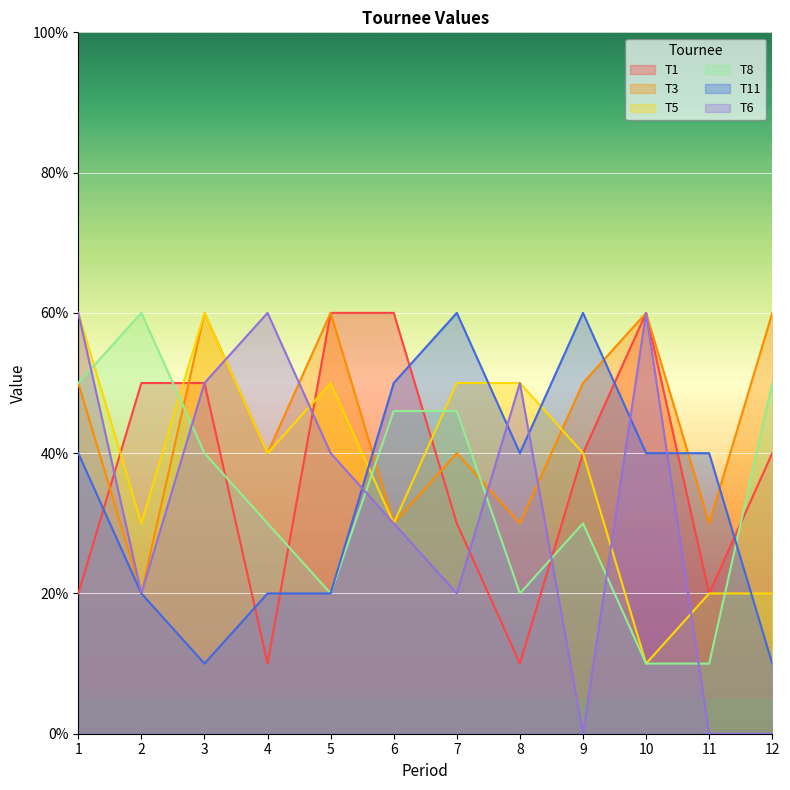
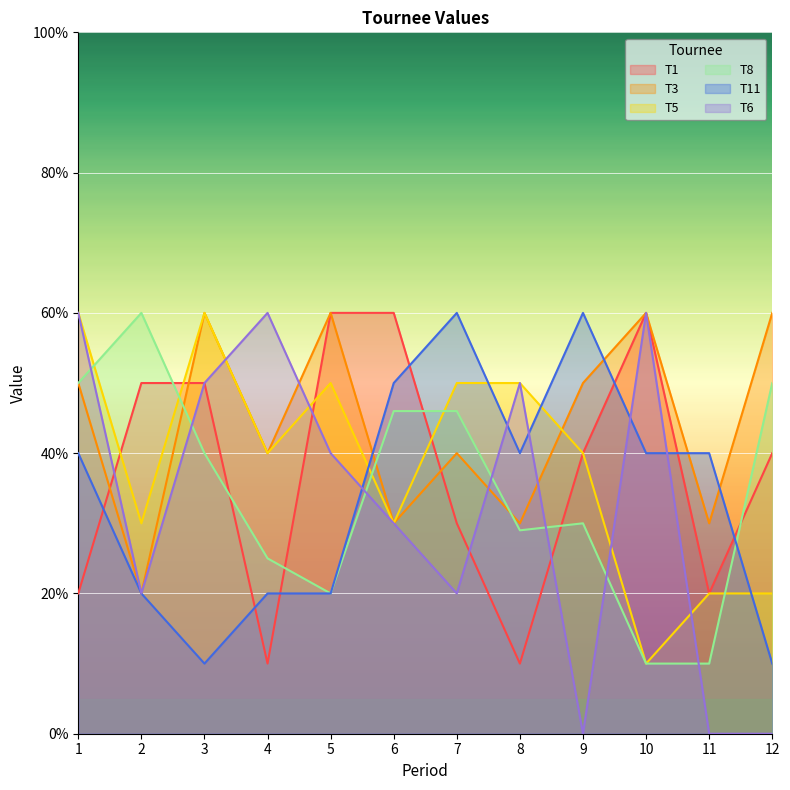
T8, 4: 30% -> 25%
T8, 8: 20% -> 29%
